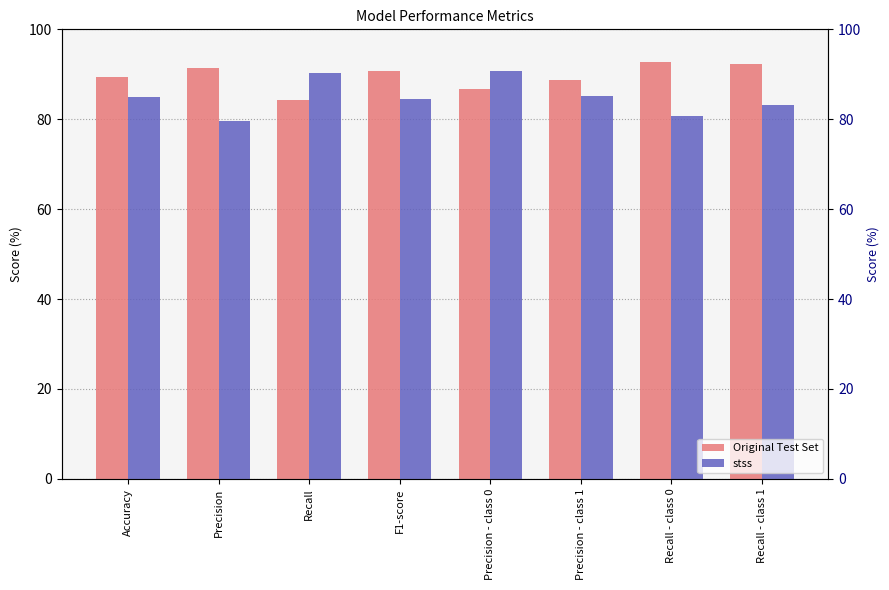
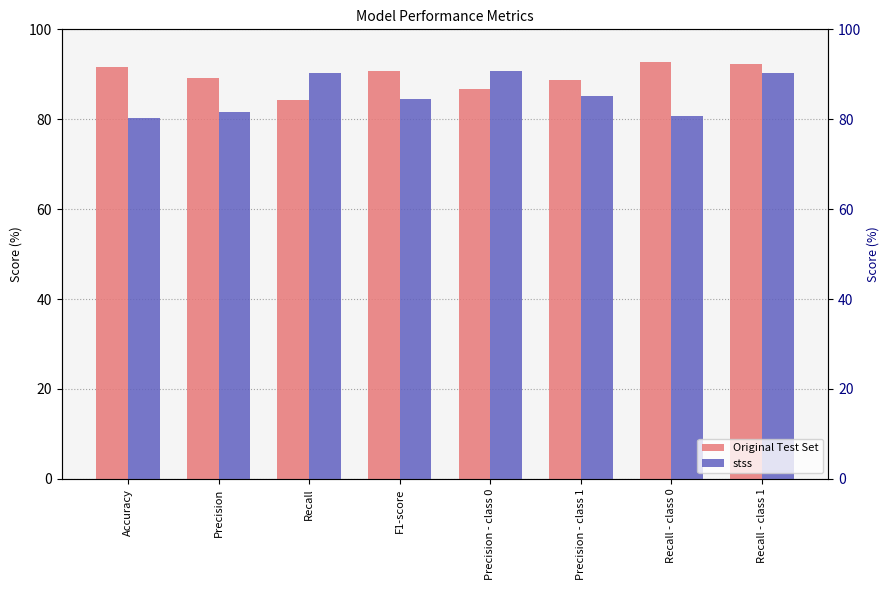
Original Test Set, Accuracy: 89 -> 92
stss, Accuracy: 85 -> 80
Original Test Set, Precision: 91 -> 89
stss, Precision: 80 -> 82
stss, Recall - class 1: 83 -> 90
